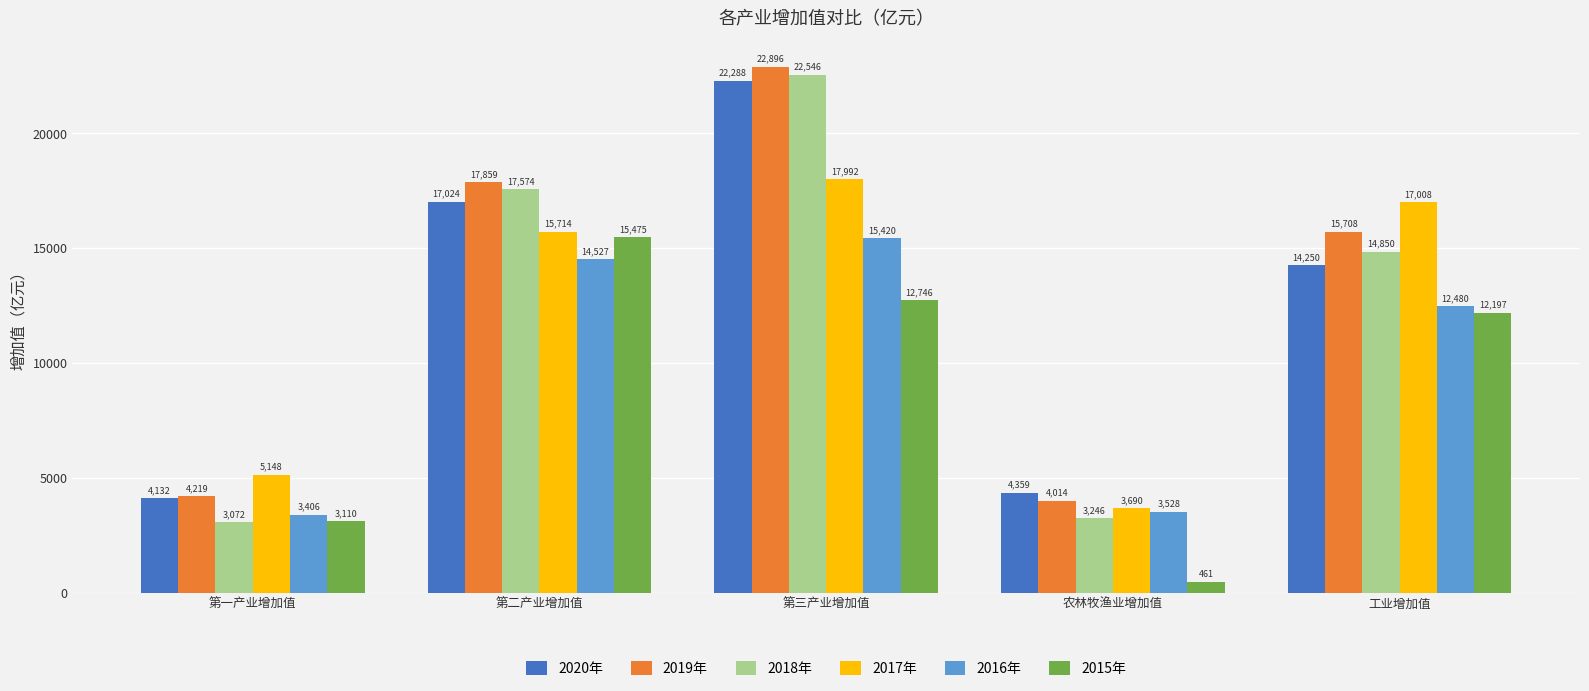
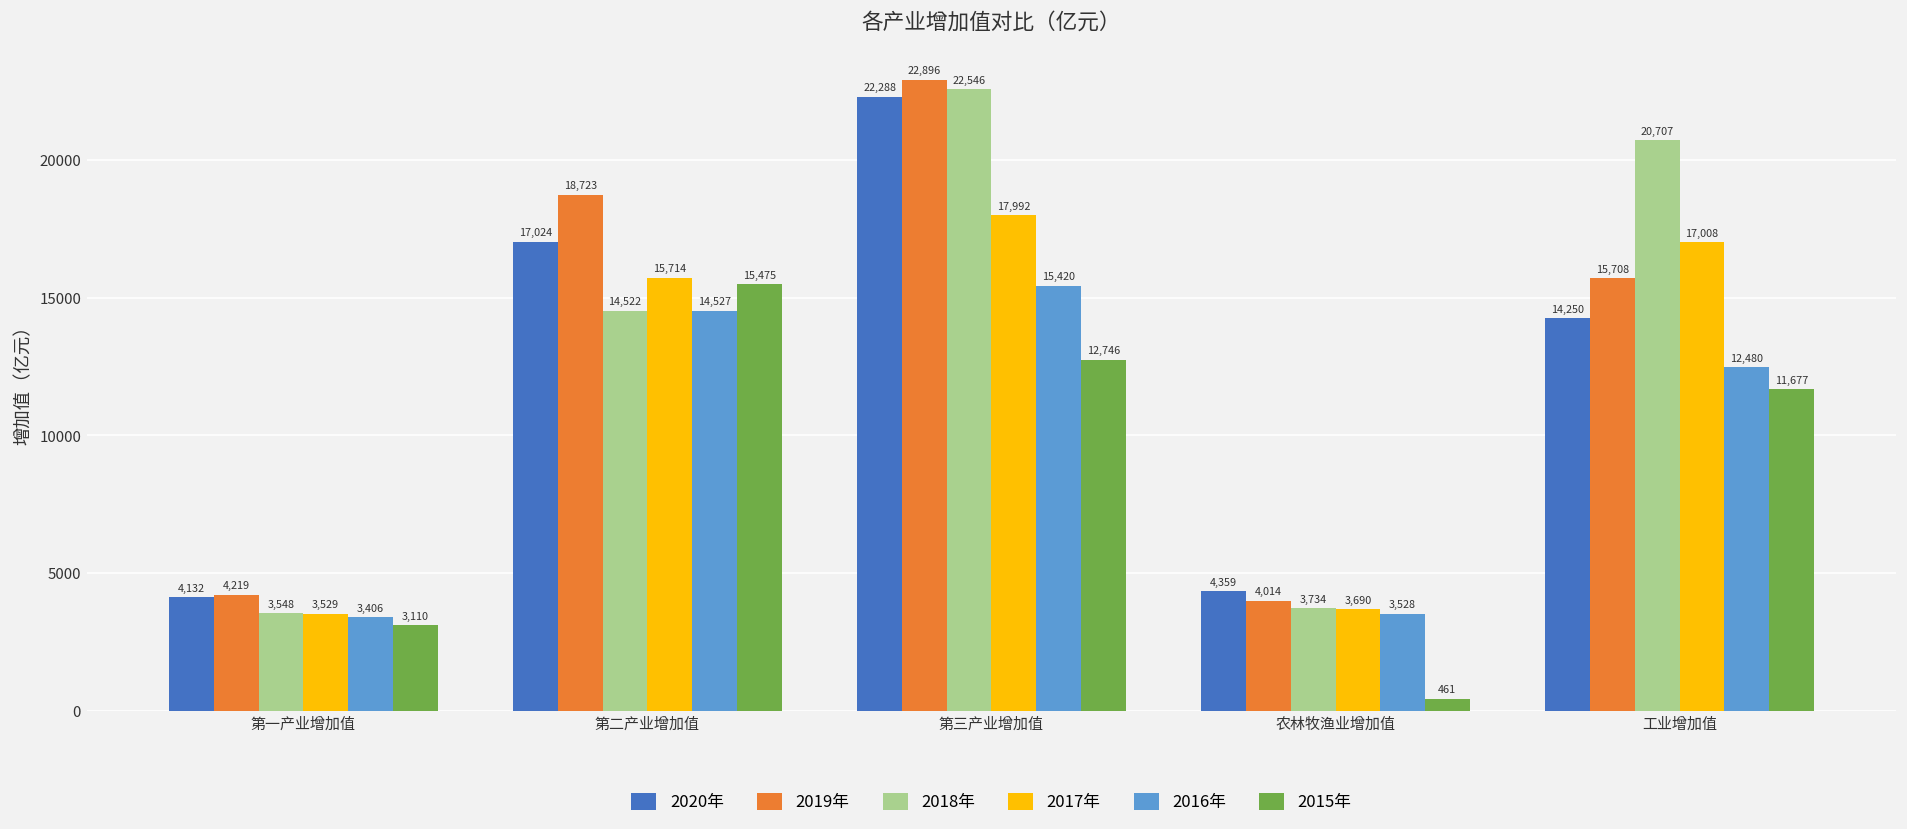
2018年, 第一产业增加值: 3,072 -> 3,548
2017年, 第一产业增加值: 5,148 -> 3,529
2019年, 第二产业增加值: 17,859 -> 18,723
2018年, 第二产业增加值: 17,574 -> 14,522
2018年, 农林牧渔业增加值: 3,246 -> 3,734
2018年, 工业增加值: 14,850 -> 20,707
2015年, 工业增加值: 12,197 -> 11,677
